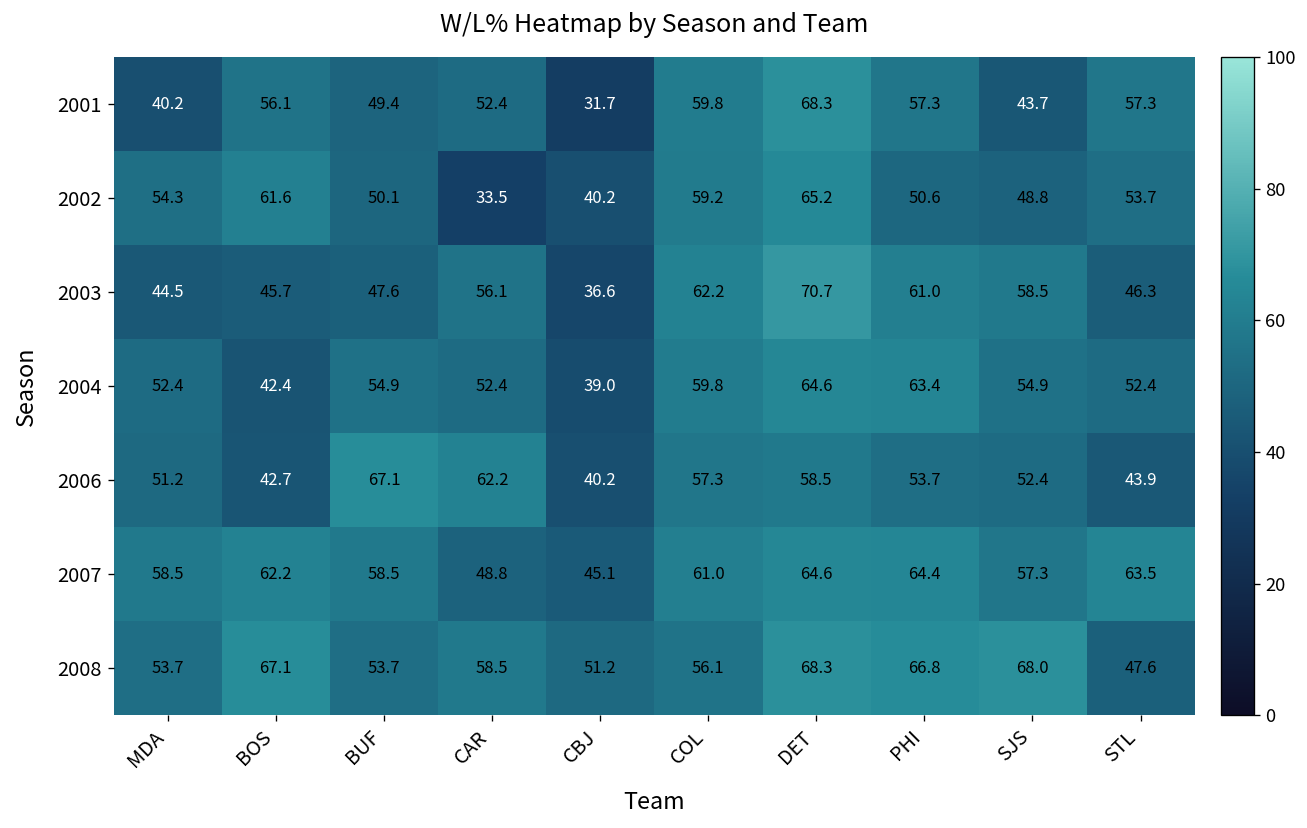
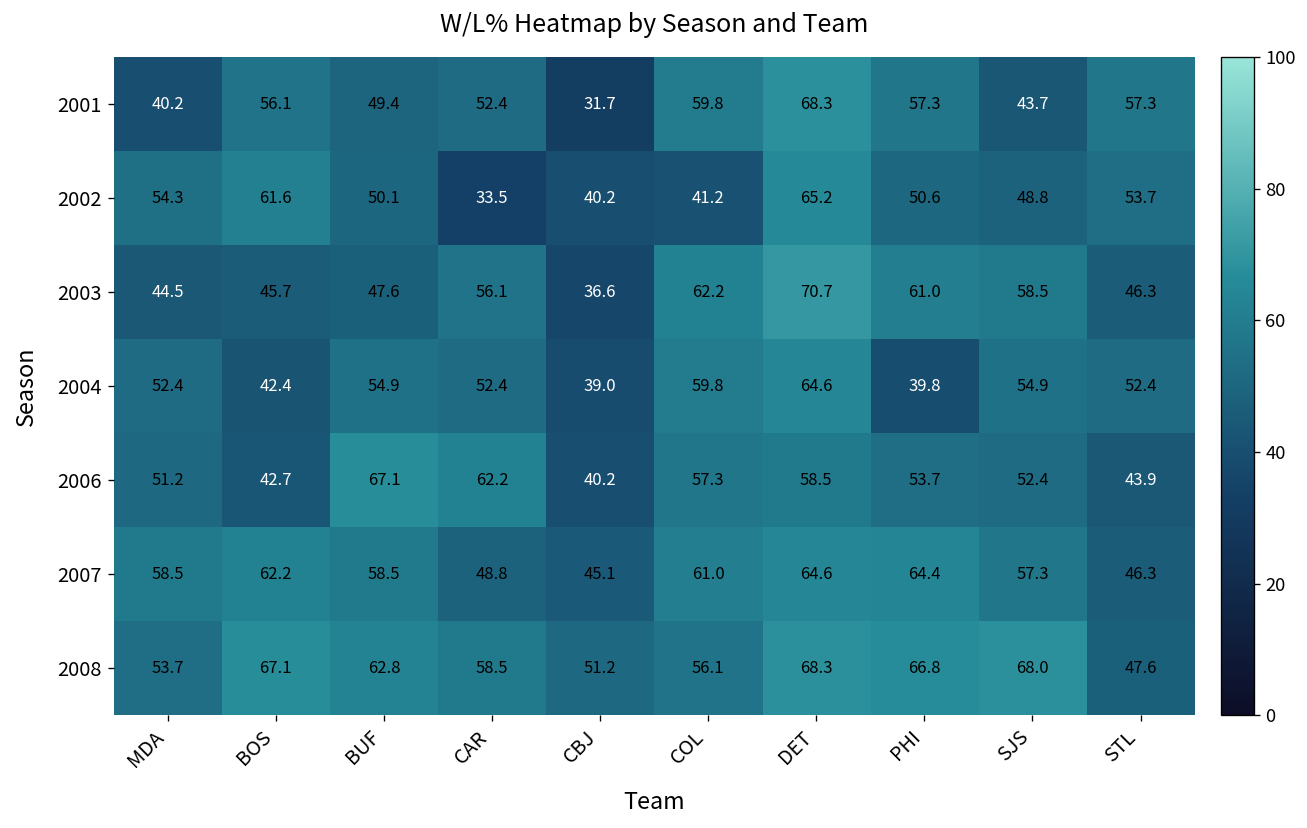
2002, COL: 59.2 -> 41.2
2004, PHI: 63.4 -> 39.8
2007, STL: 63.5 -> 46.3
2008, BUF: 53.7 -> 62.8
